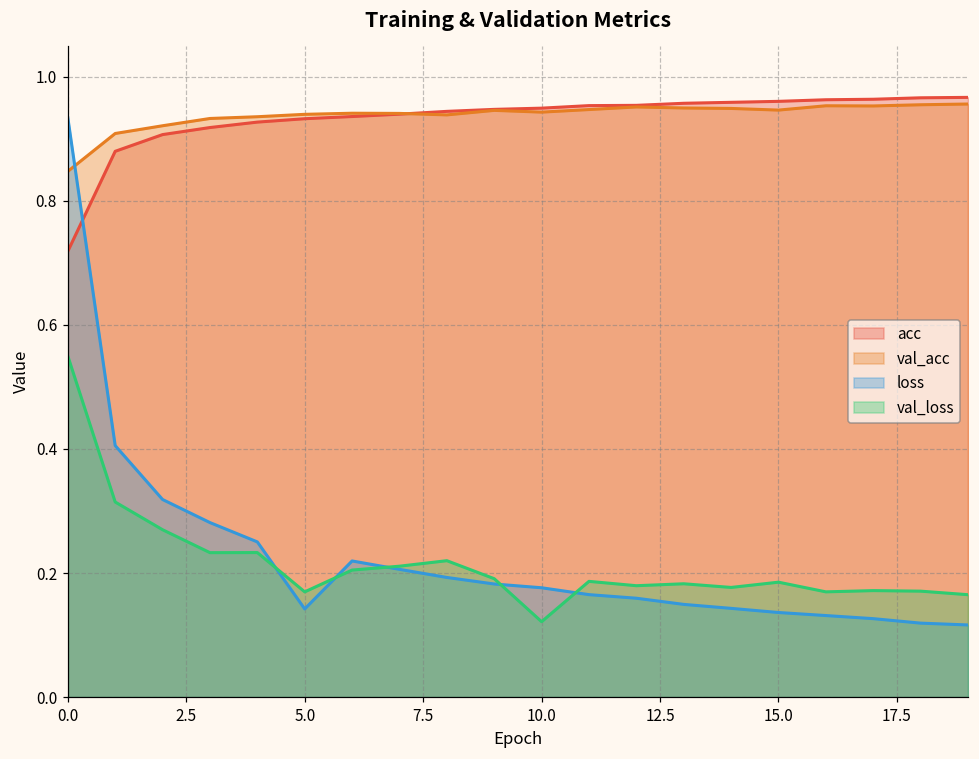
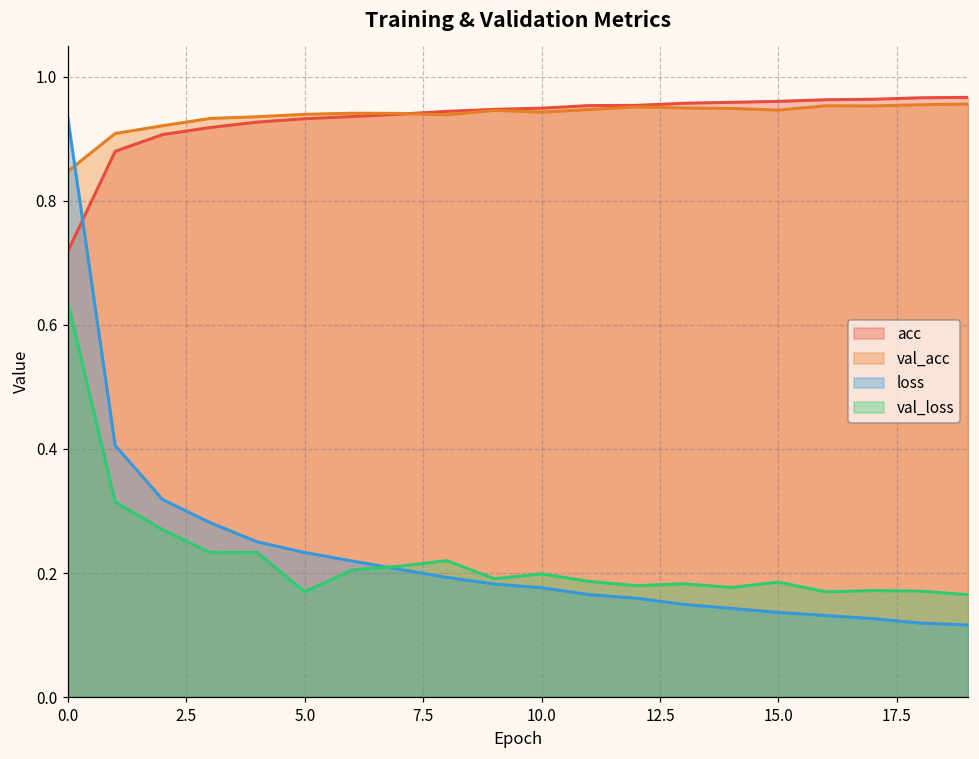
val_loss, 0.0: 0.55 -> 0.64
loss, 5.0: 0.14 -> 0.23
val_loss, 10.0: 0.12 -> 0.20
